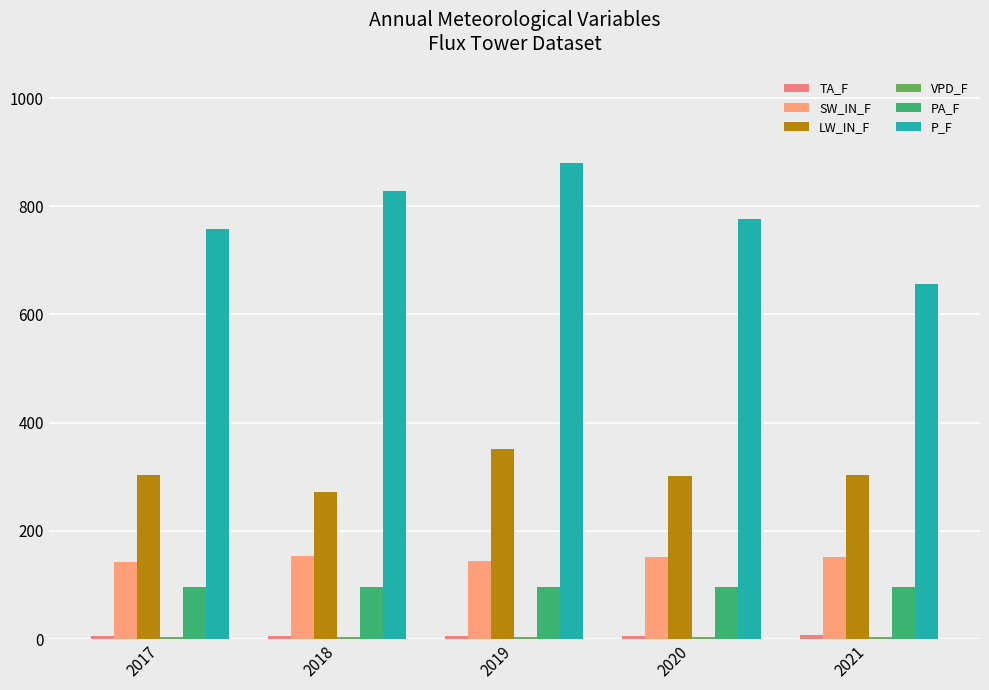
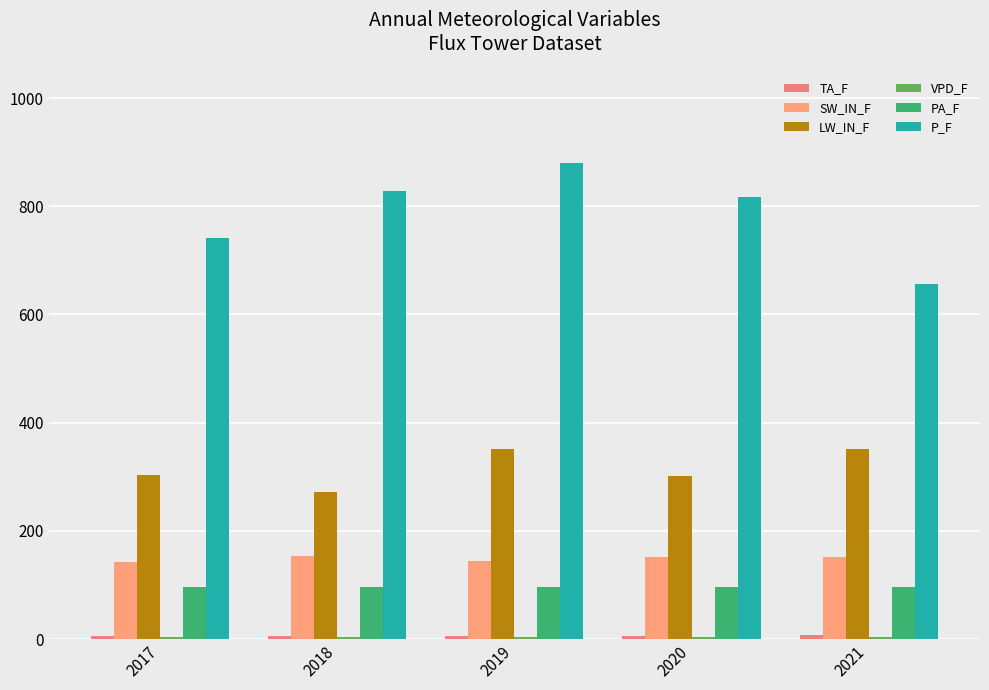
P_F, 2017: 760 -> 740
P_F, 2020: 780 -> 820
LW_IN_F, 2021: 300 -> 350
